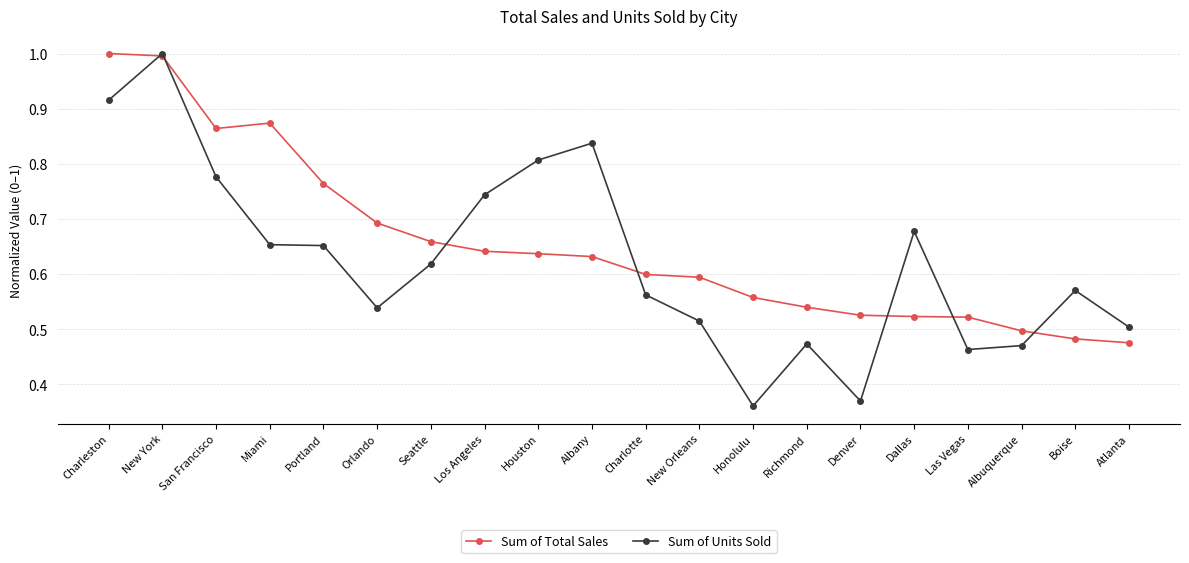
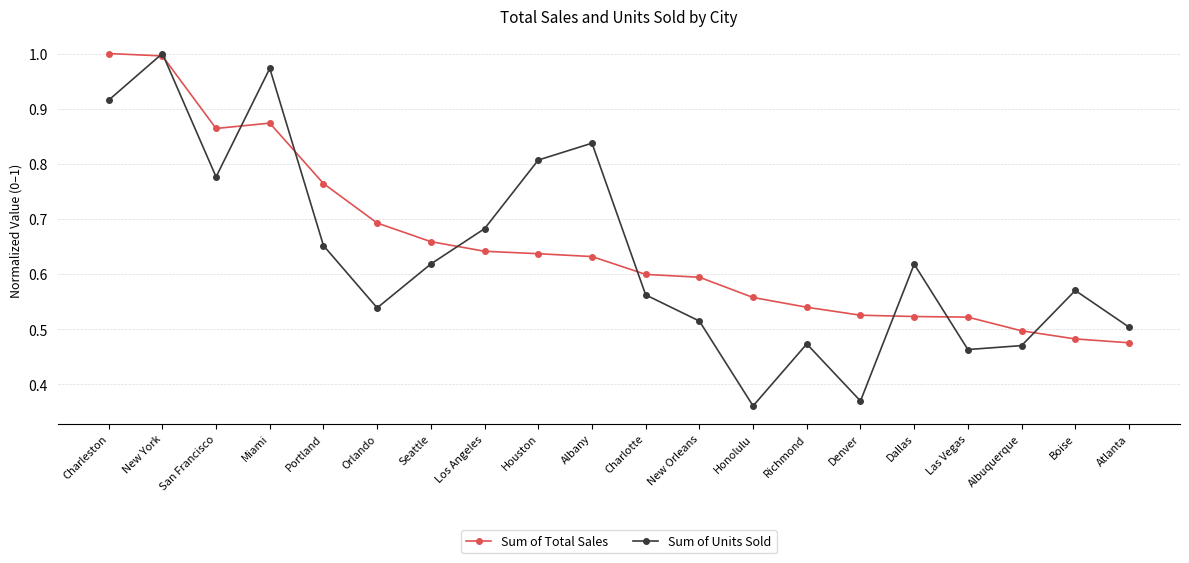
Sum of Units Sold, Miami: 0.65 -> 0.97
Sum of Units Sold, Los Angeles: 0.74 -> 0.68
Sum of Units Sold, Dallas: 0.68 -> 0.62
